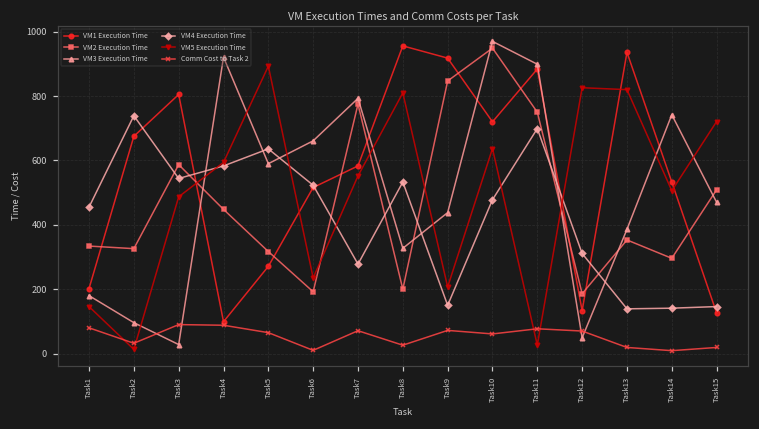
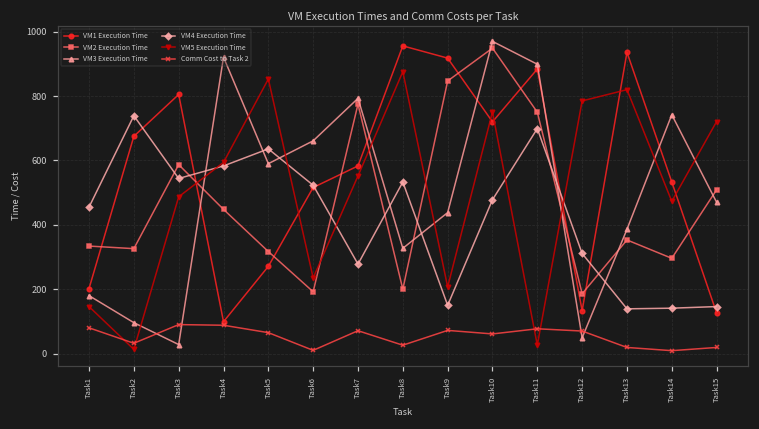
VM5 Execution Time, Task5: 890 -> 850
VM5 Execution Time, Task8: 810 -> 880
VM5 Execution Time, Task10: 640 -> 750
VM5 Execution Time, Task12: 830 -> 790
VM5 Execution Time, Task14: 510 -> 470
